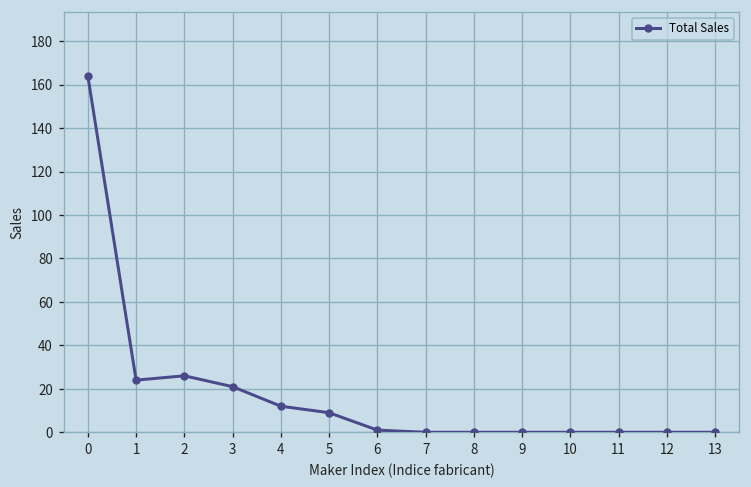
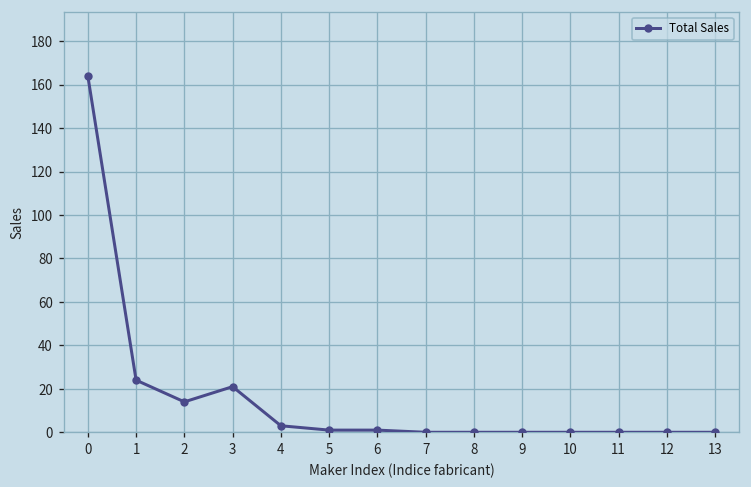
2: 26 -> 14
4: 12 -> 3
5: 9 -> 1
